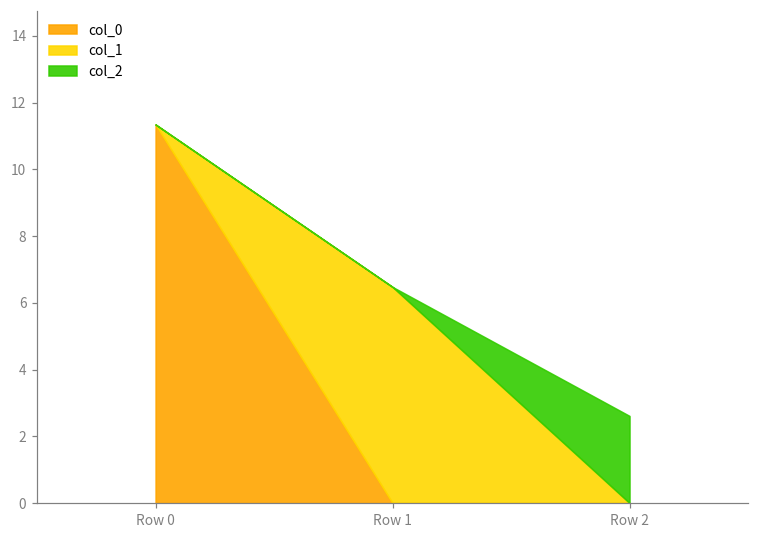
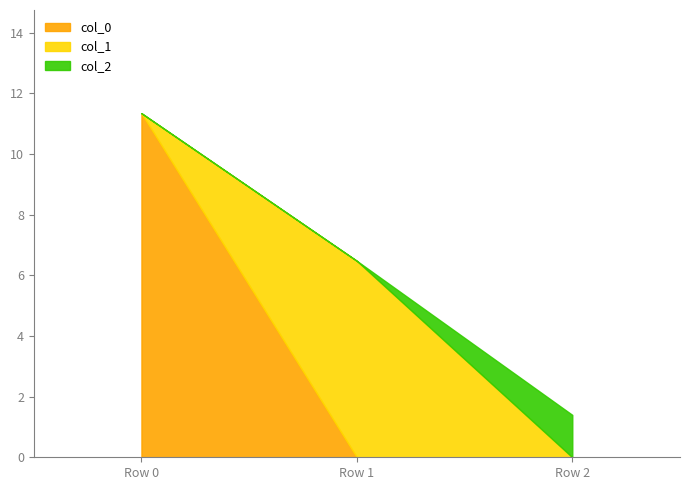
col_2, Row 2: 2.6 -> 1.4
